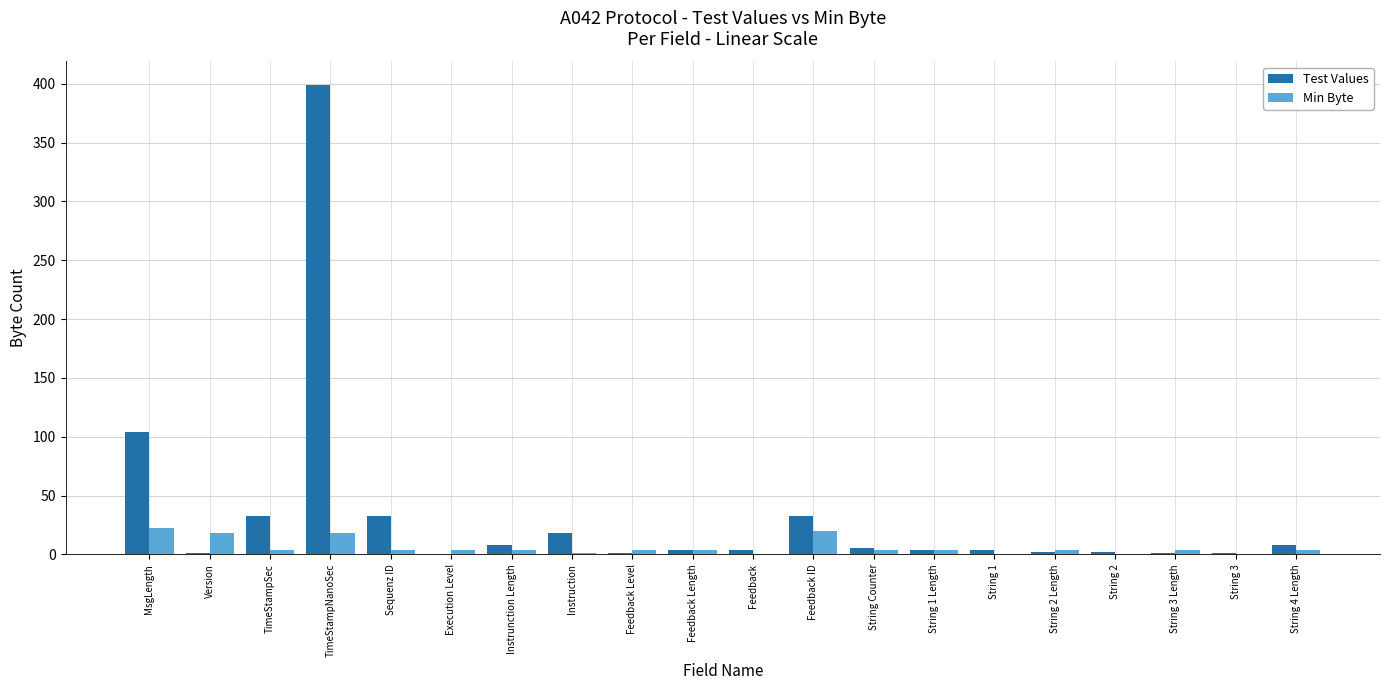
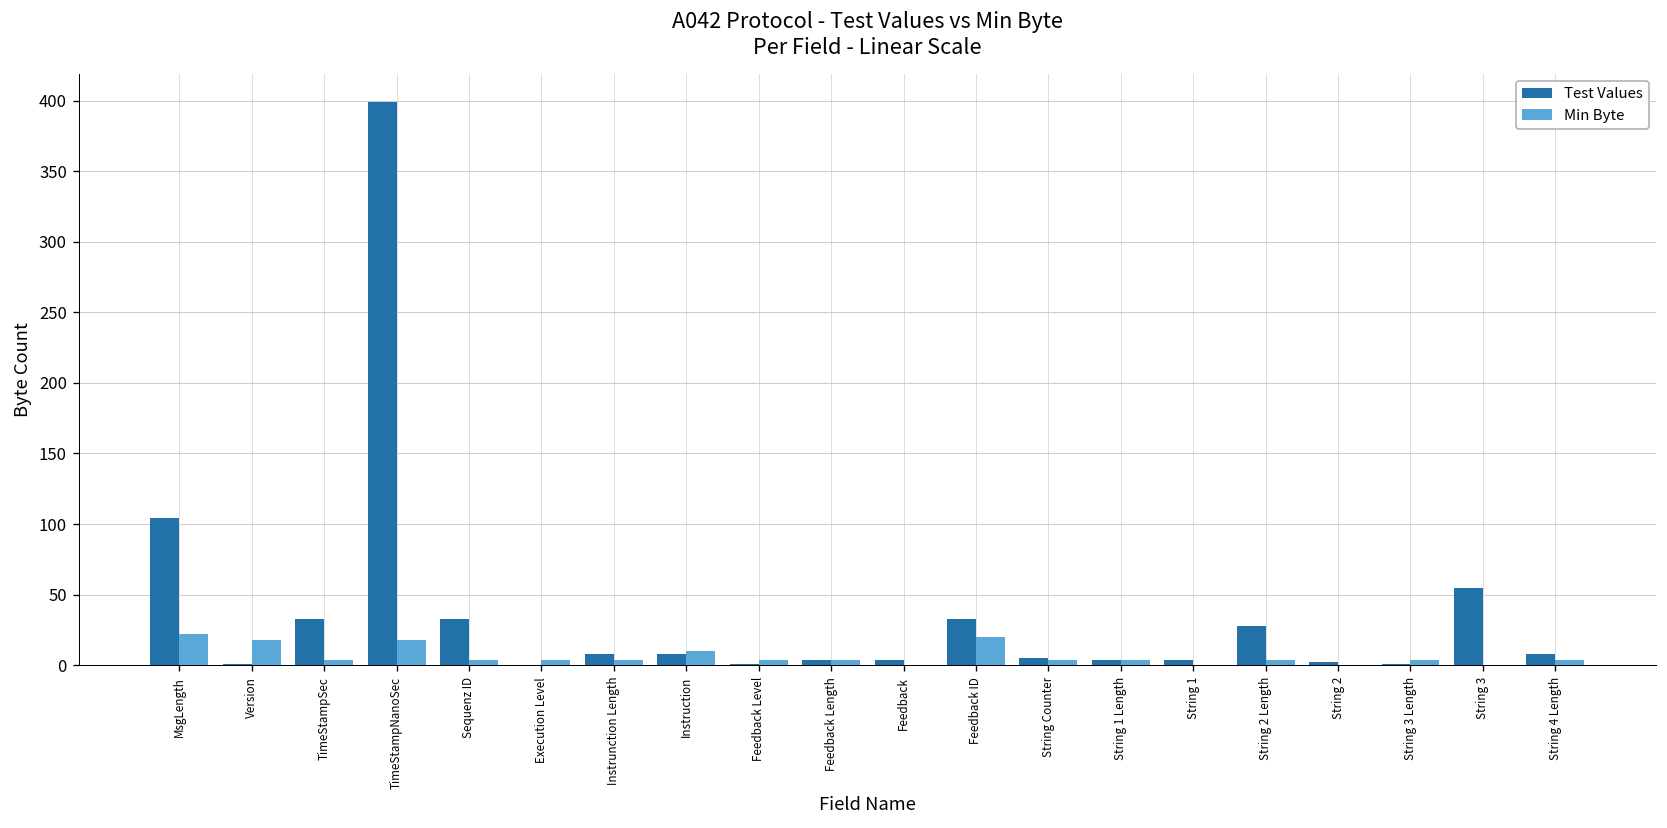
Test Values, Instruction: 18 -> 8
Min Byte, Instruction: 1 -> 10
Test Values, String 2 Length: 2 -> 28
Test Values, String 3: 1 -> 55
